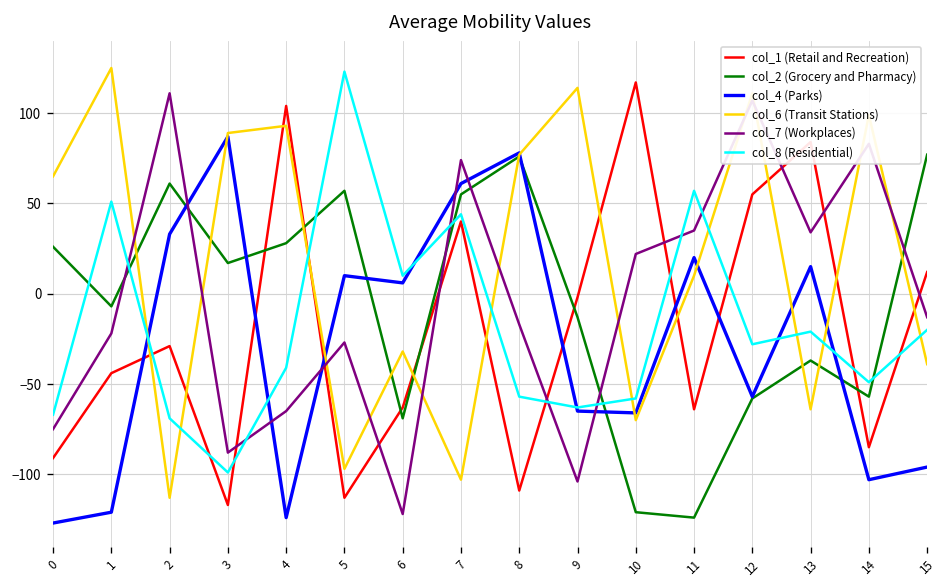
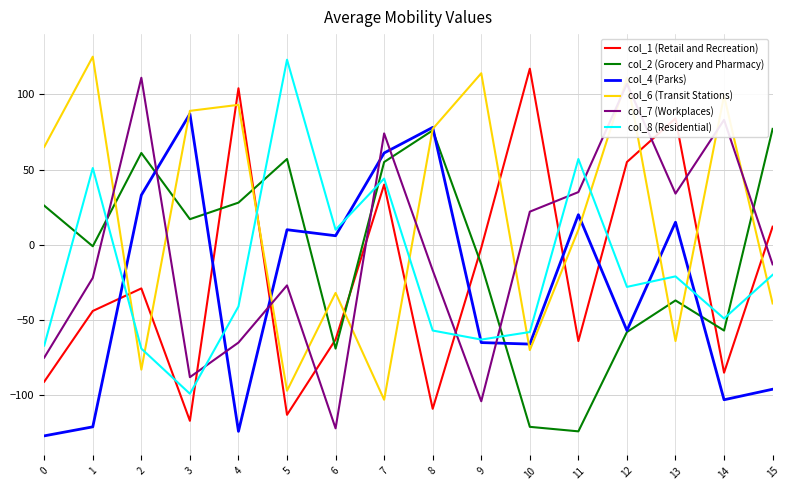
col_2 (Grocery and Pharmacy), 1: -7 -> -1
col_6 (Transit Stations), 2: -113 -> -83
